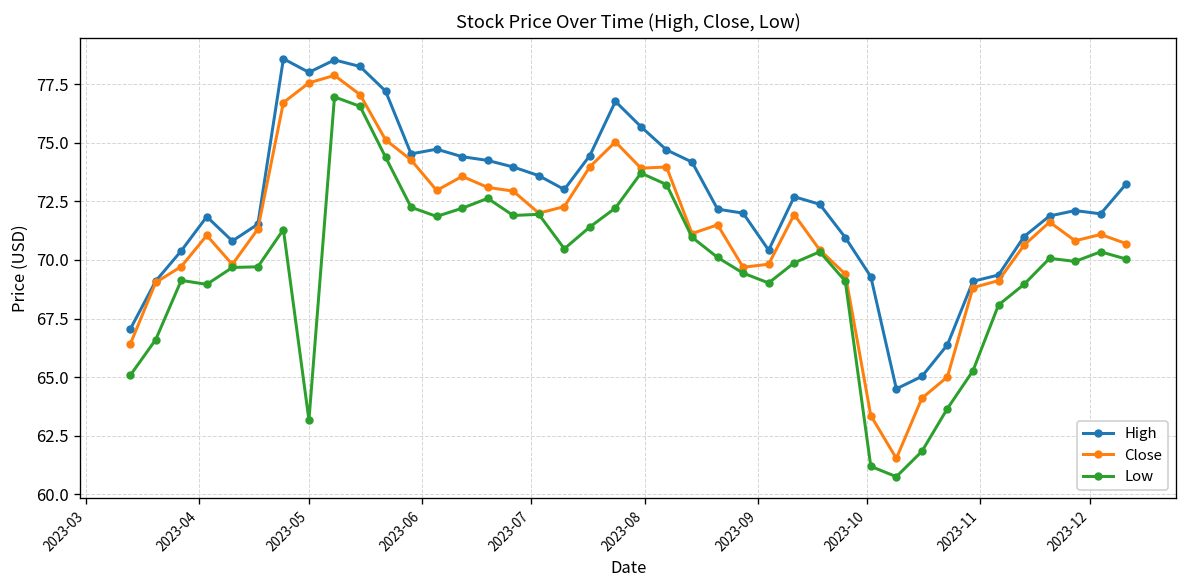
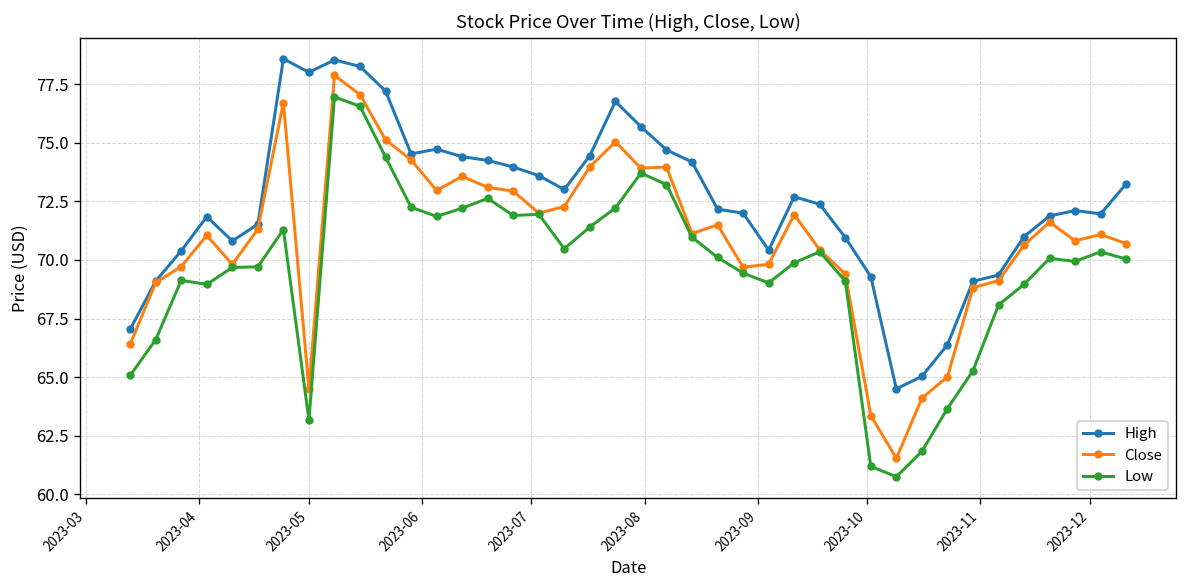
Close, 2023-05: 77.6 -> 64.5
